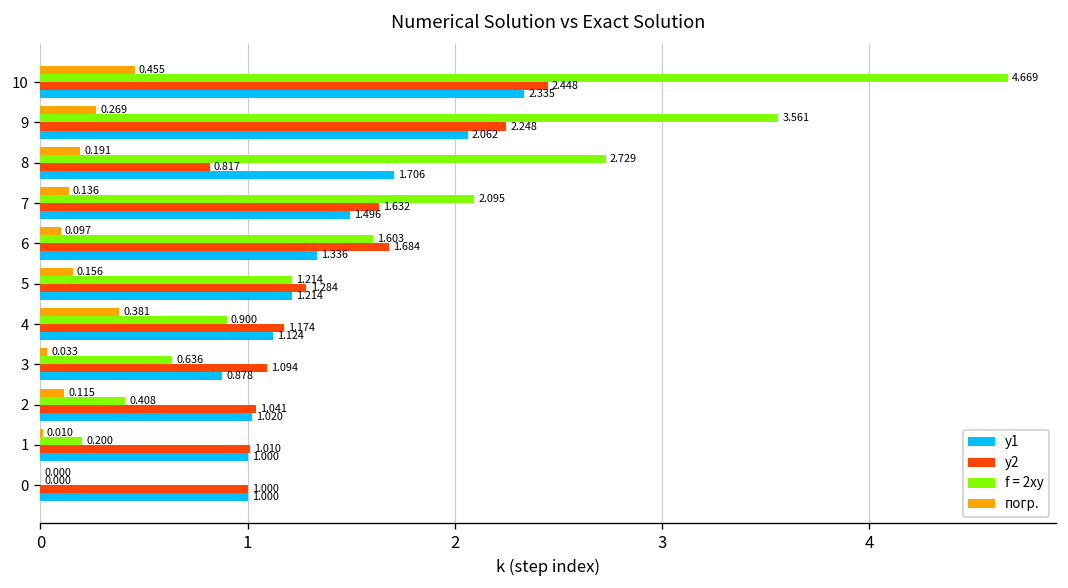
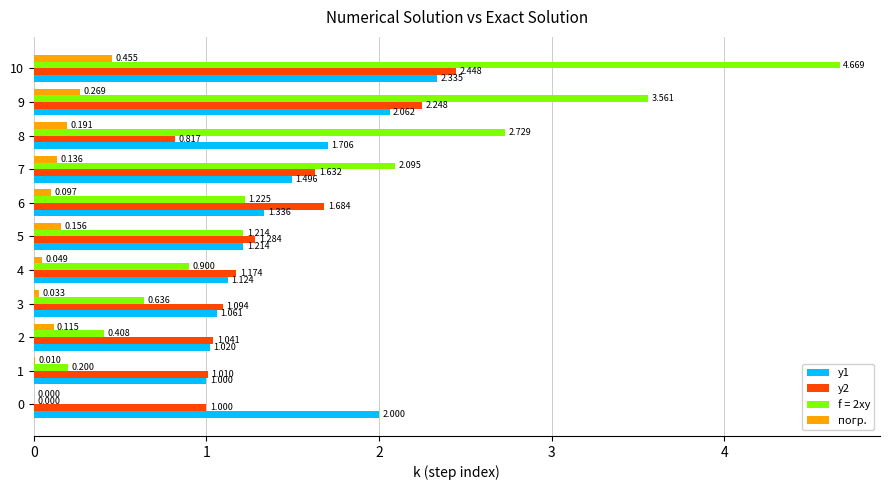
f = 2xy, 6: 1.603 -> 1.225
погр., 4: 0.381 -> 0.049
y1, 3: 0.878 -> 1.061
y1, 0: 1.000 -> 2.000
